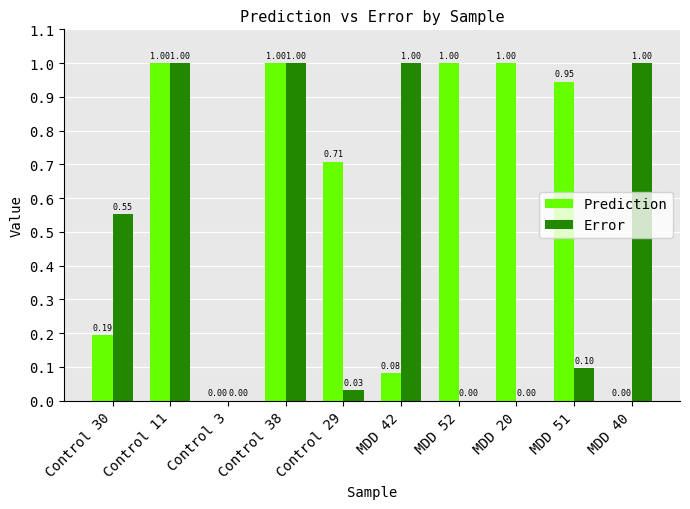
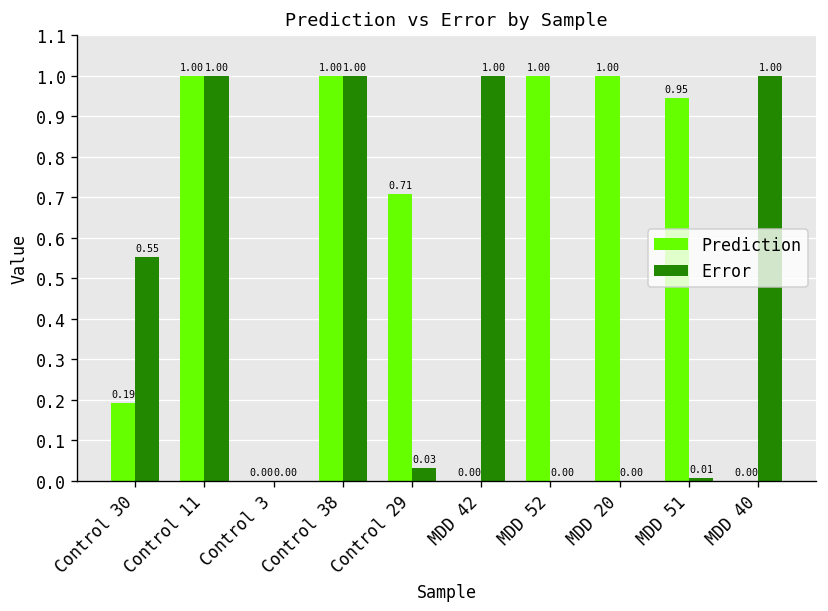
Prediction, MDD 42: 0.08 -> 0.00
Error, MDD 51: 0.10 -> 0.01
